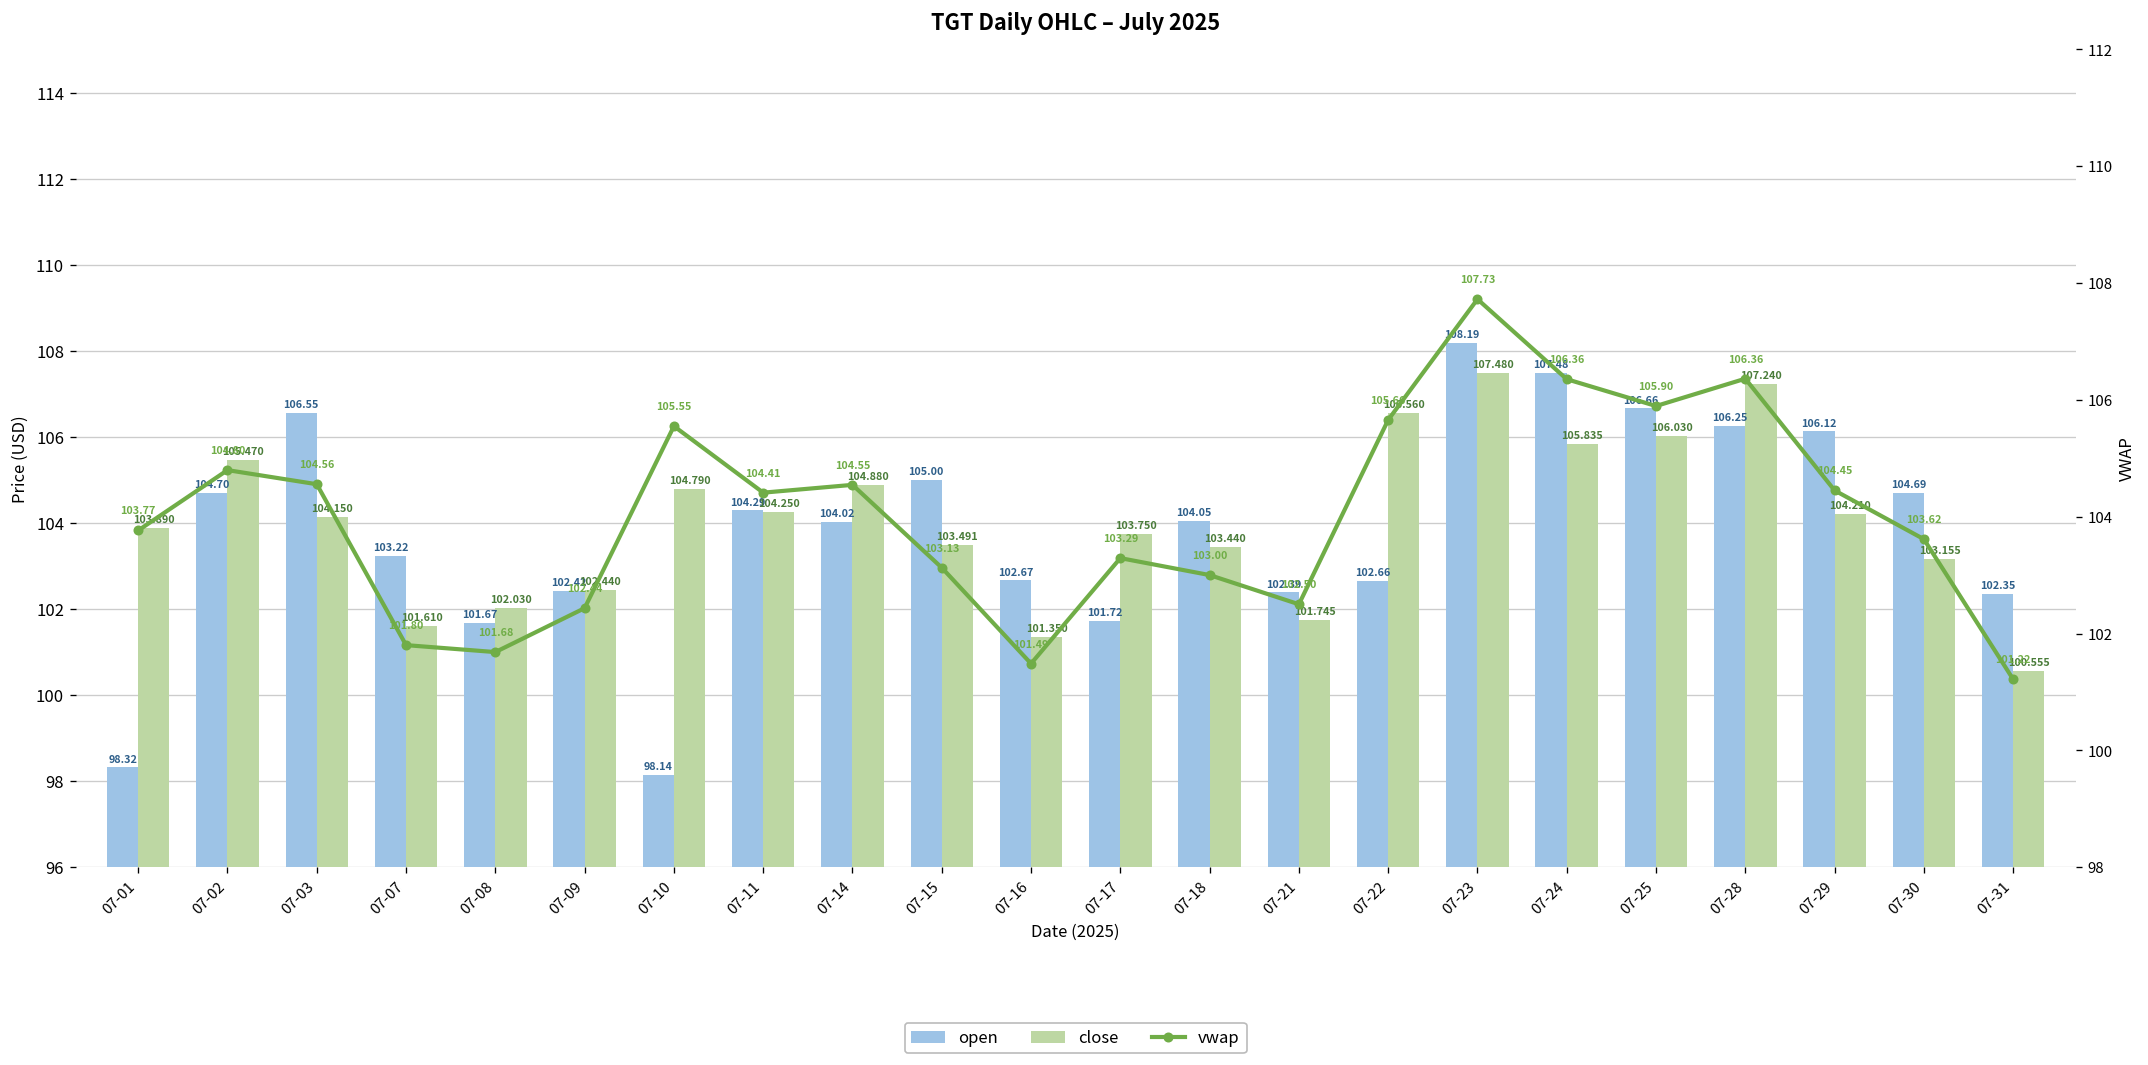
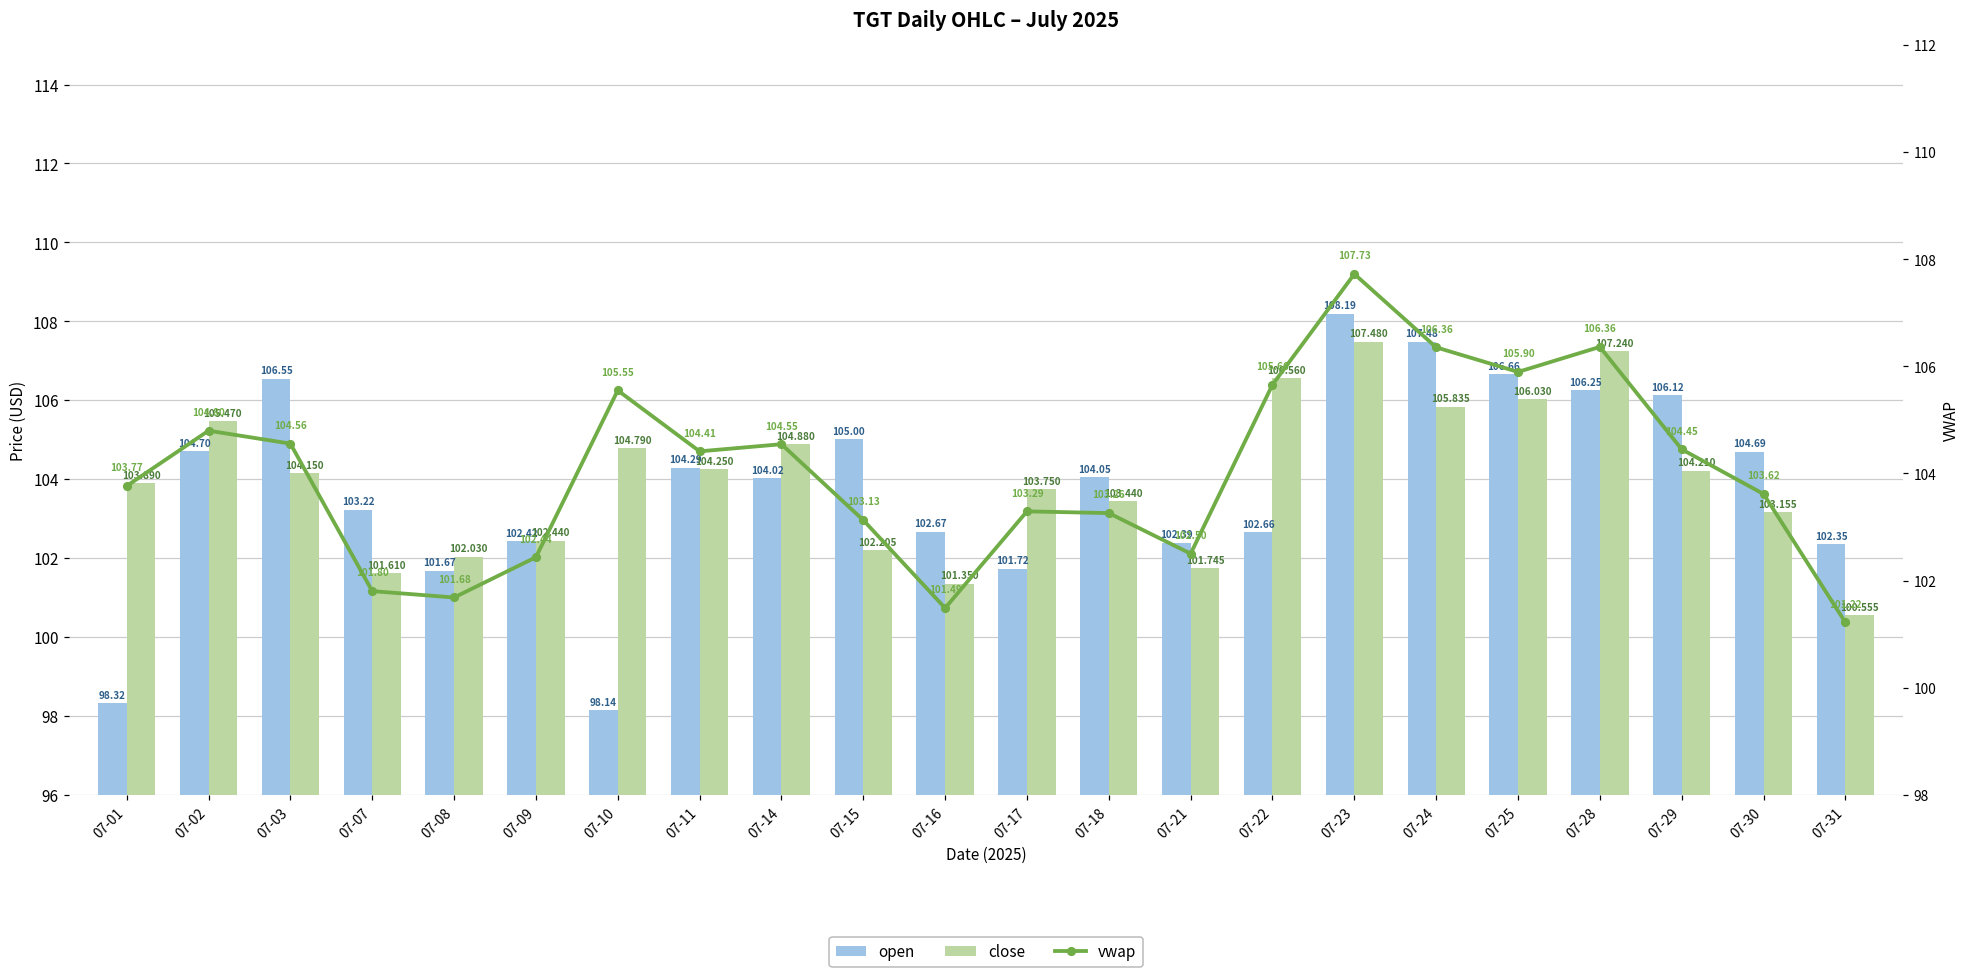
close, 07-15: 103.491 -> 102.205
vwap, 07-18: 103.00 -> 103.26
